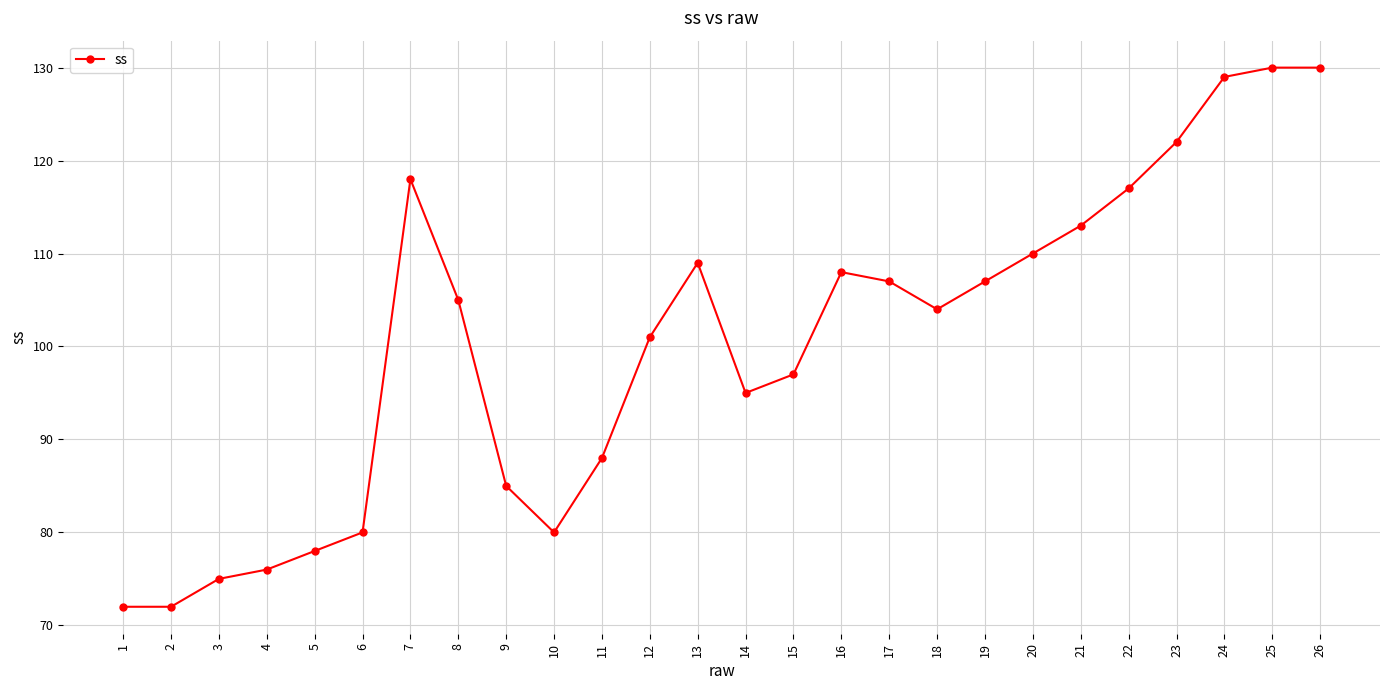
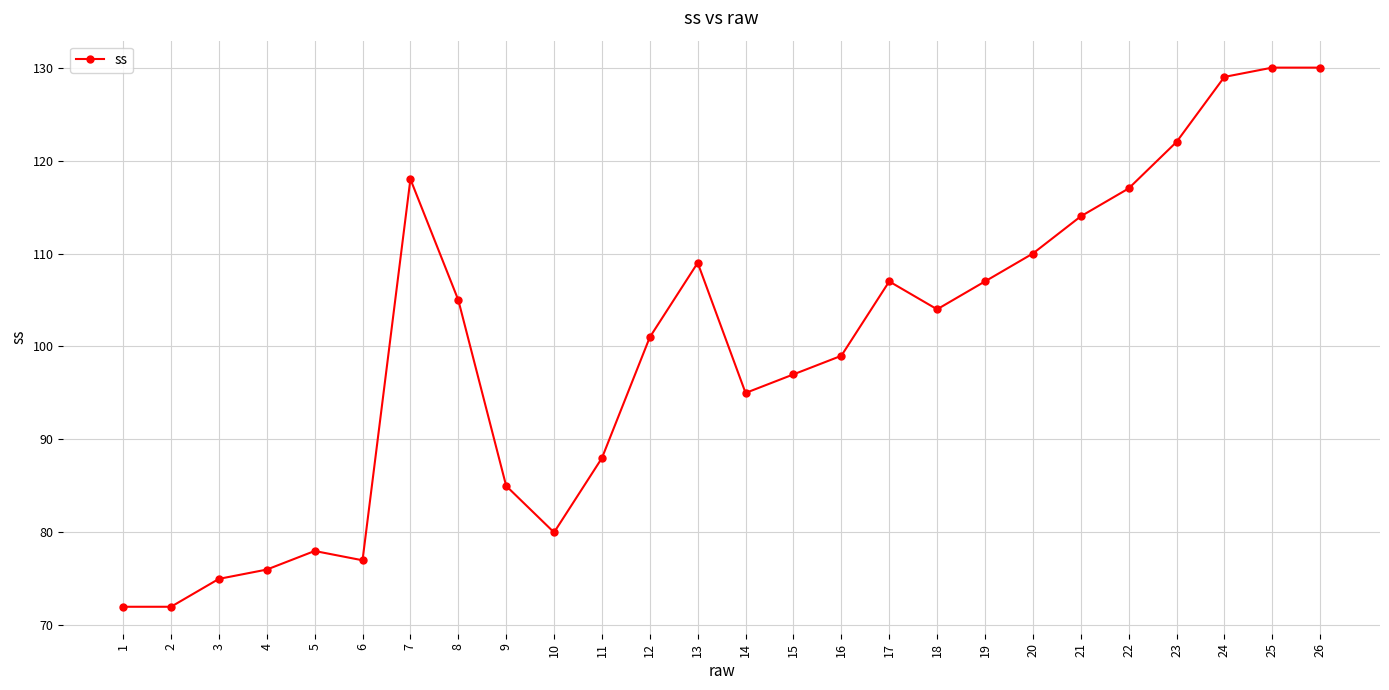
6: 80 -> 77
16: 108 -> 99
21: 113 -> 114
